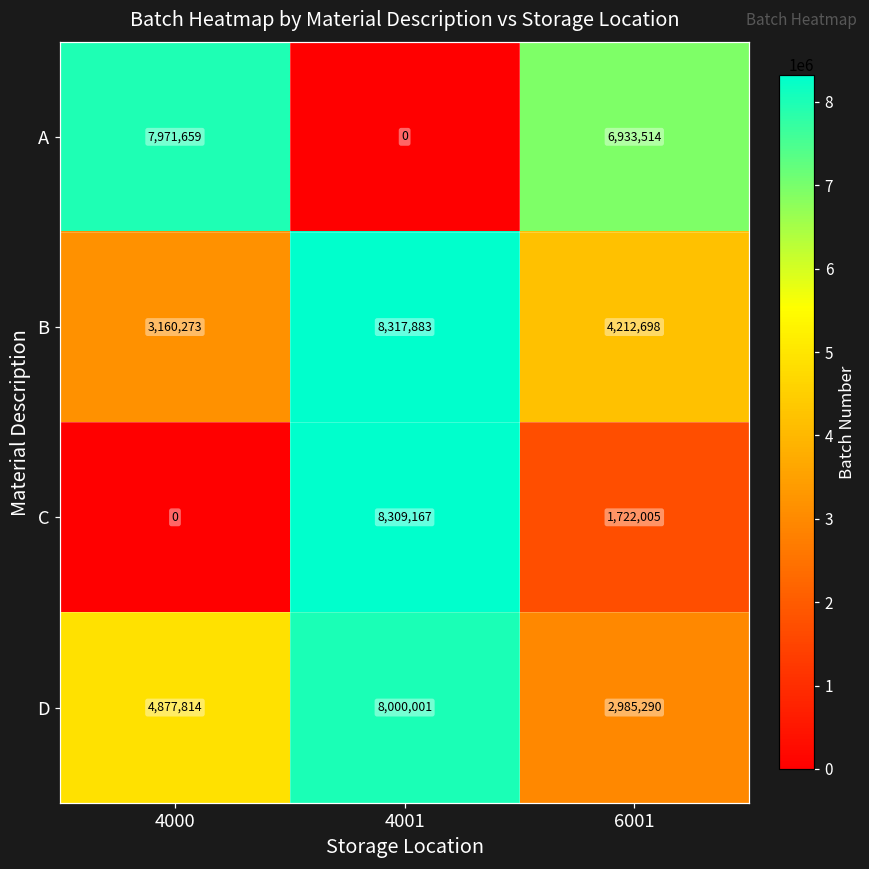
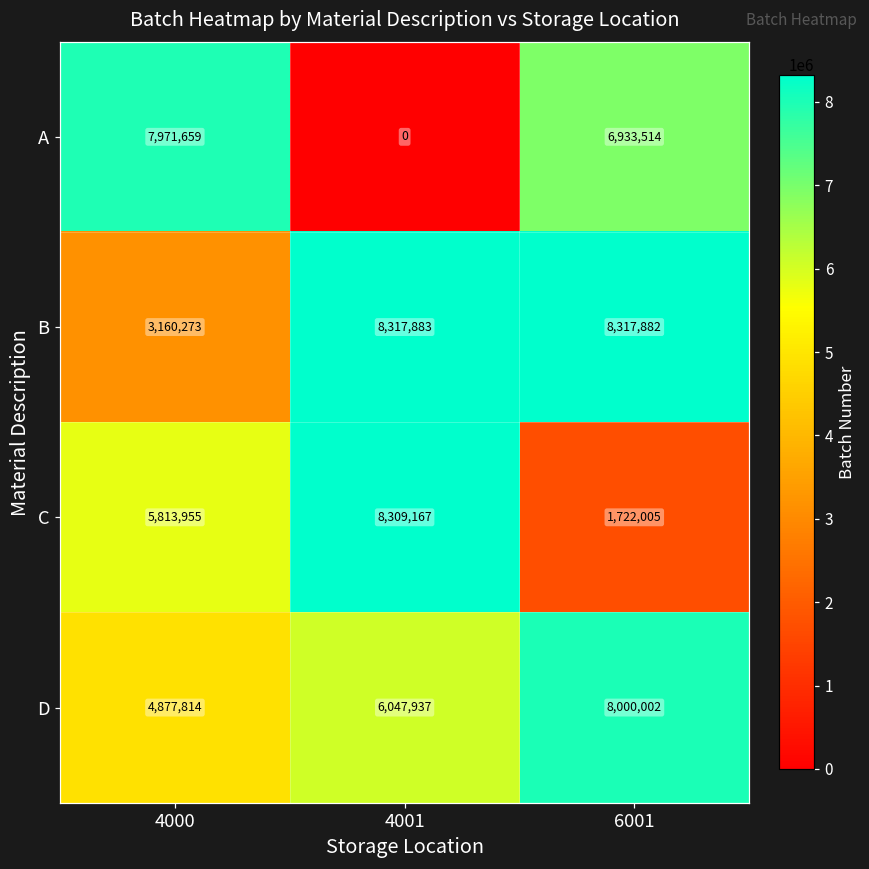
B, 6001: 4,212,698 -> 8,317,882
C, 4000: 0 -> 5,813,955
D, 4001: 8,000,001 -> 6,047,937
D, 6001: 2,985,290 -> 8,000,002
